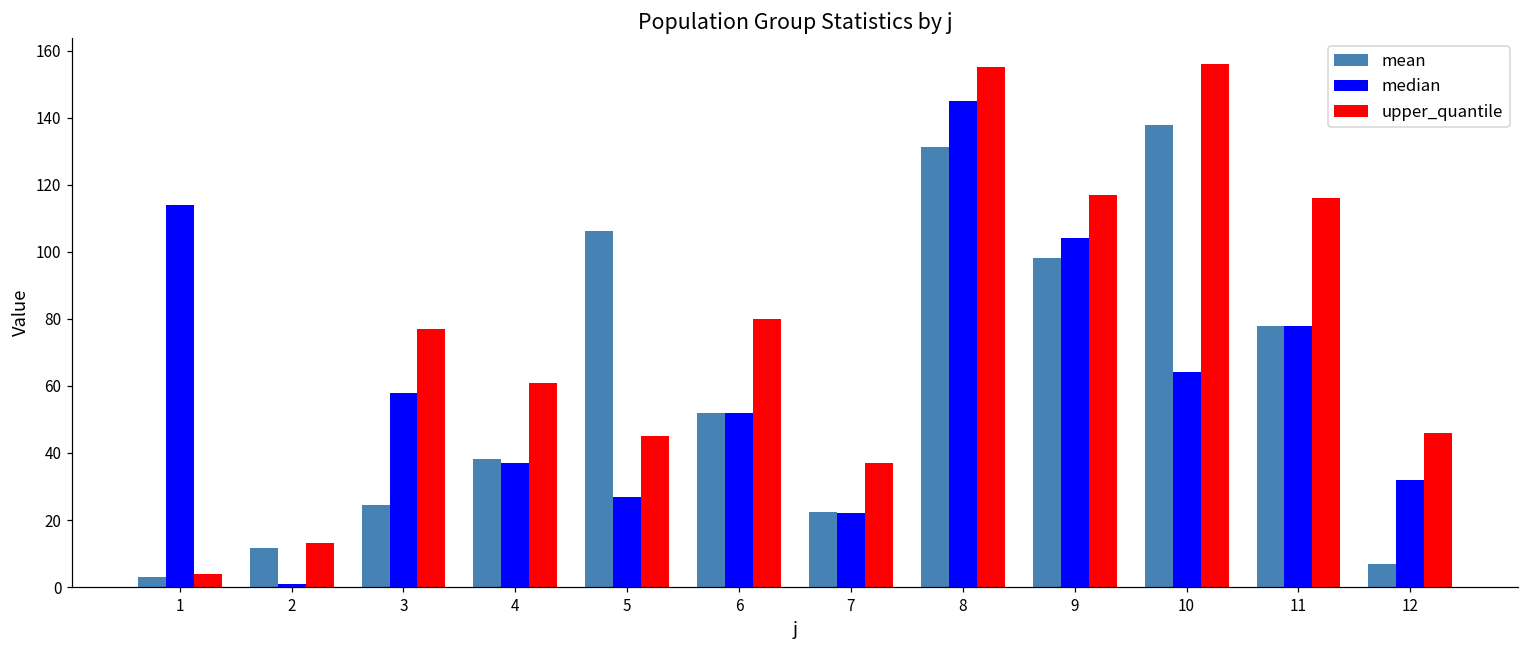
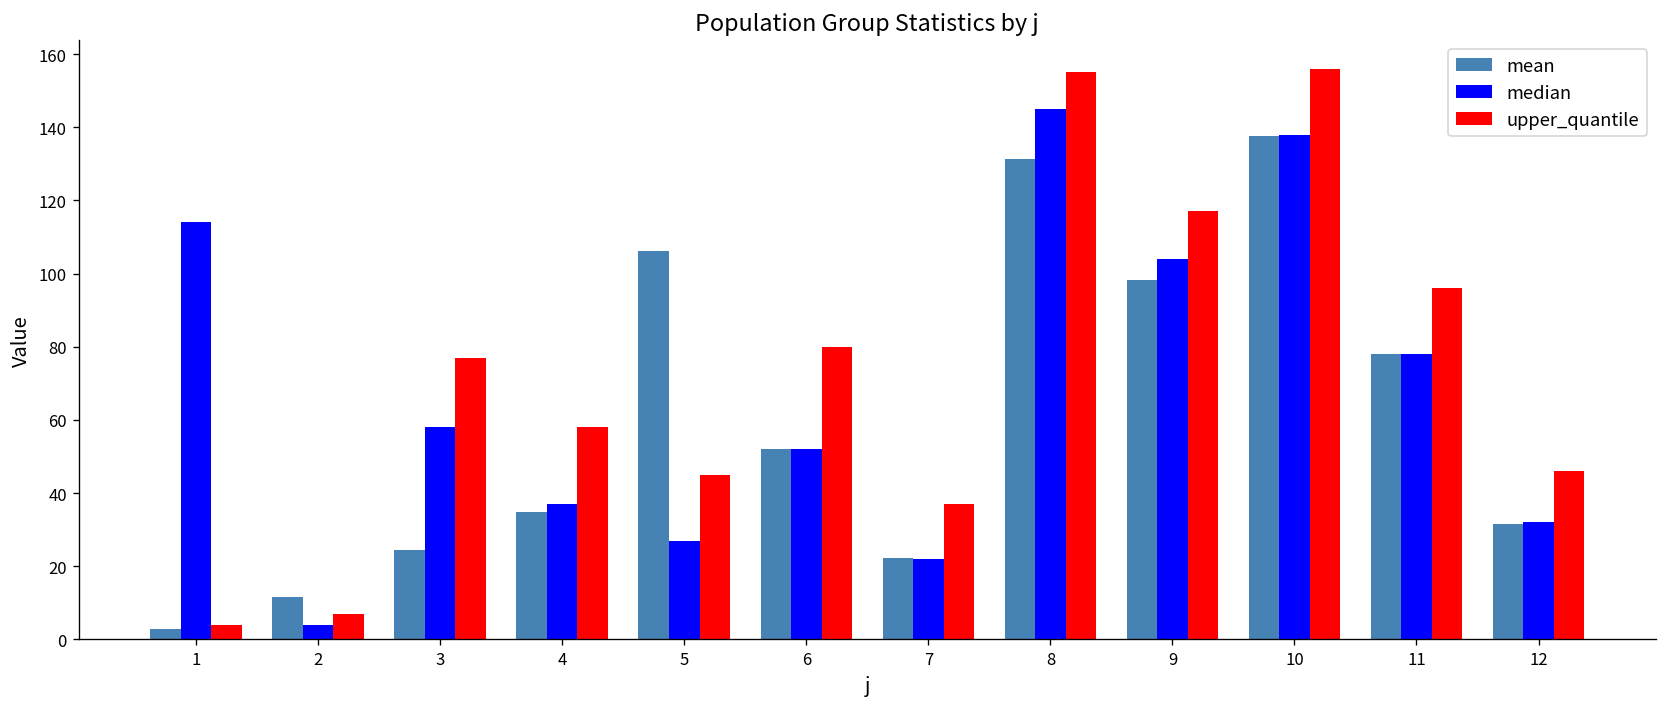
median, 2: 1 -> 4
upper_quantile, 2: 13 -> 7
mean, 4: 38 -> 35
upper_quantile, 4: 61 -> 58
median, 10: 64 -> 138
upper_quantile, 11: 116 -> 96
mean, 12: 7 -> 32
